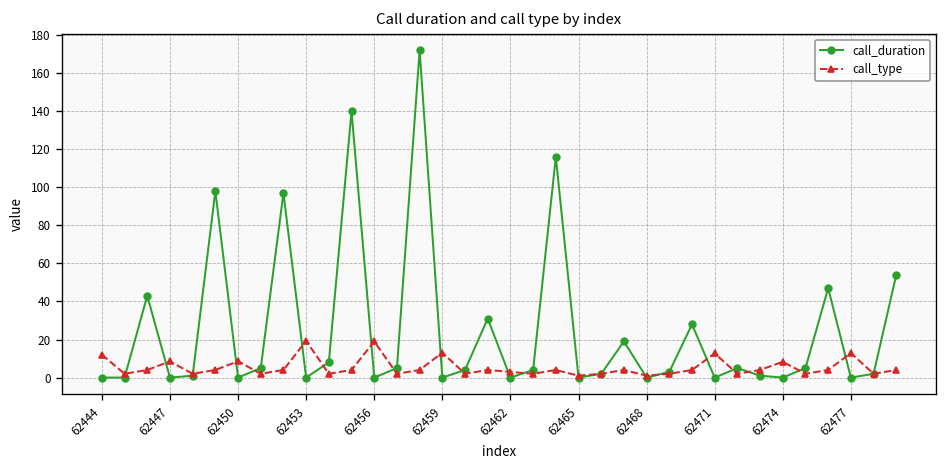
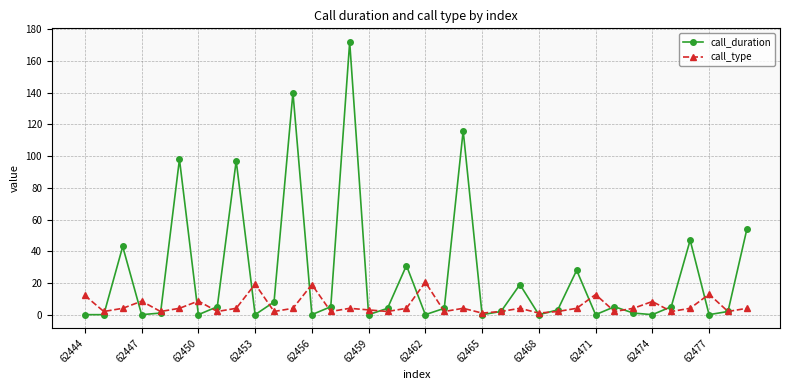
call_type, 62459: 13 -> 3
call_type, 62462: 3 -> 21
